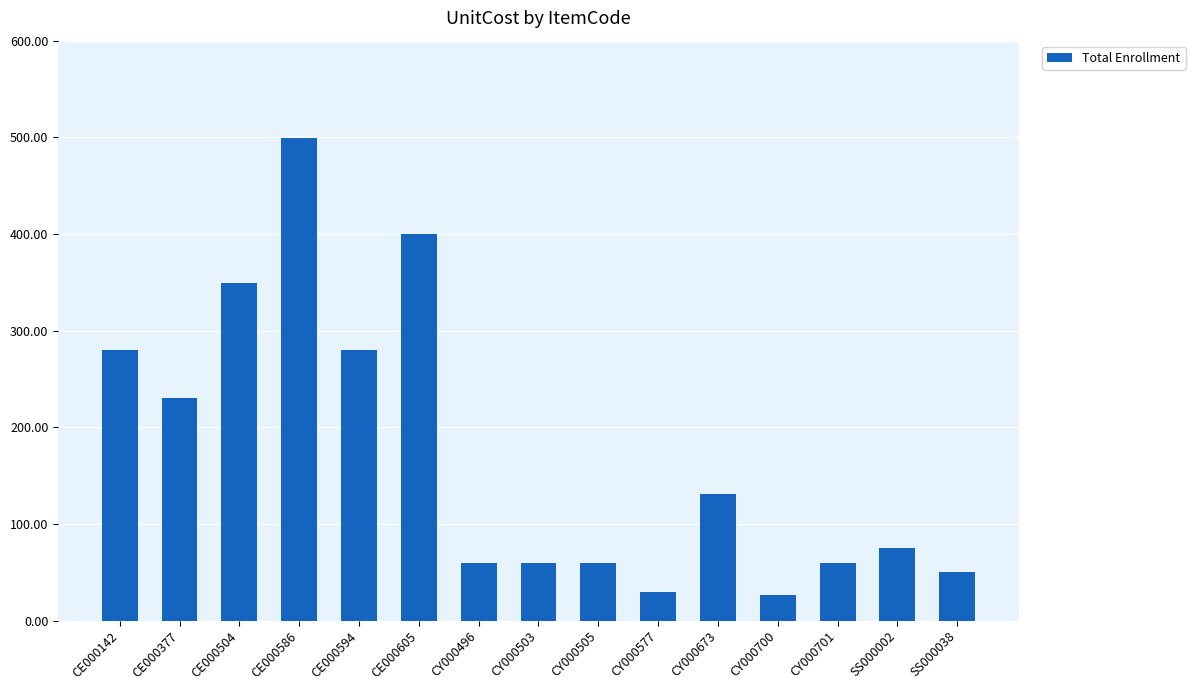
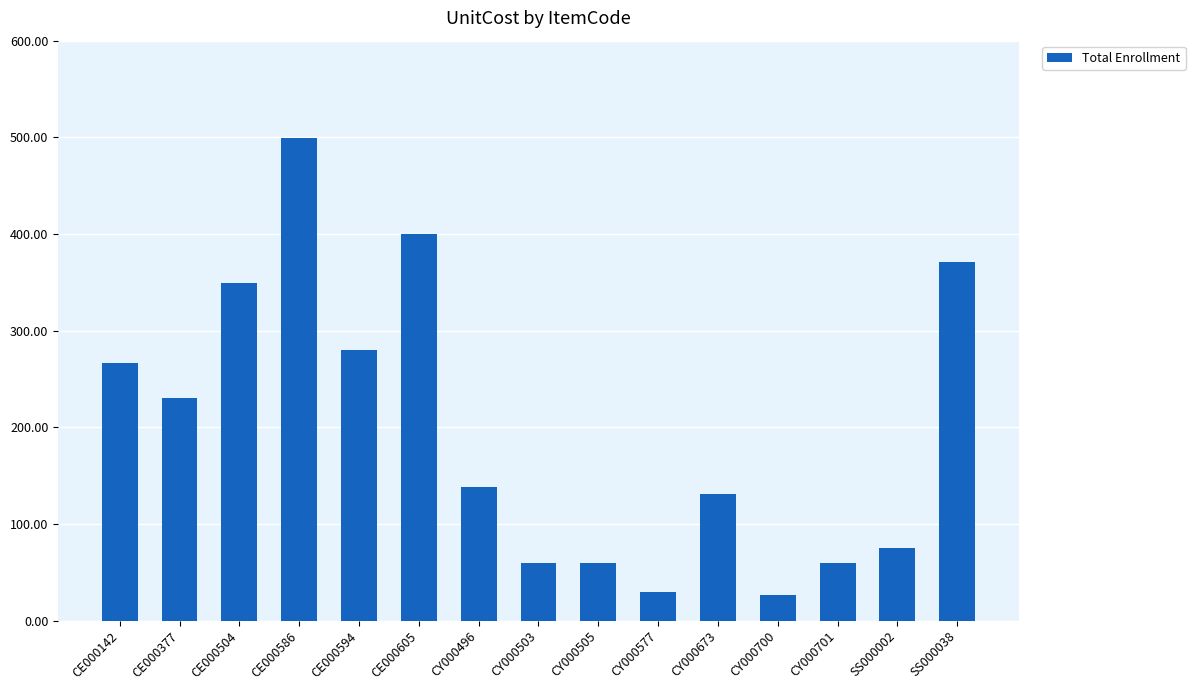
CE000142: 280 -> 270
CY000496: 60 -> 140
SS000038: 50 -> 370
